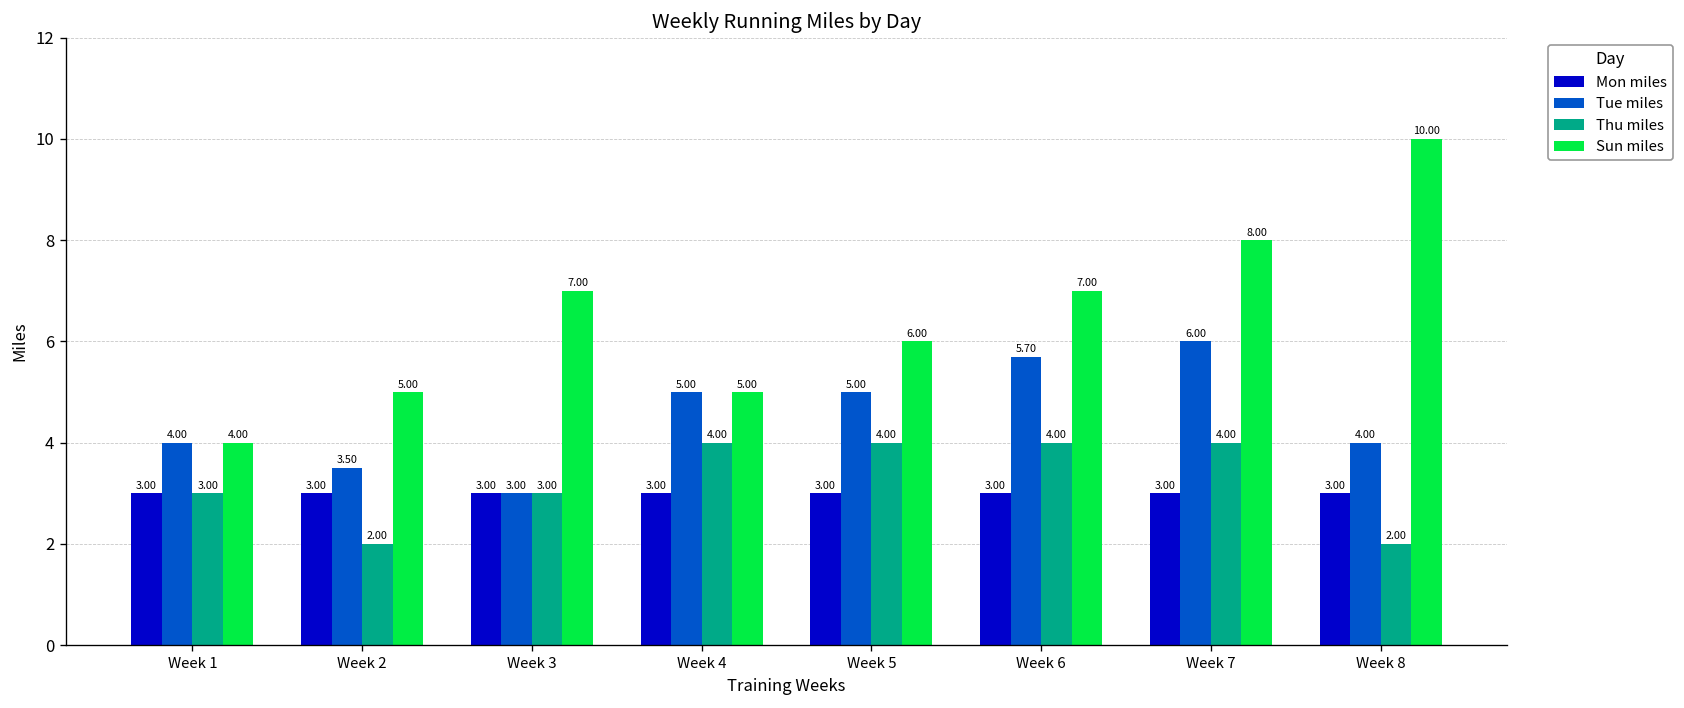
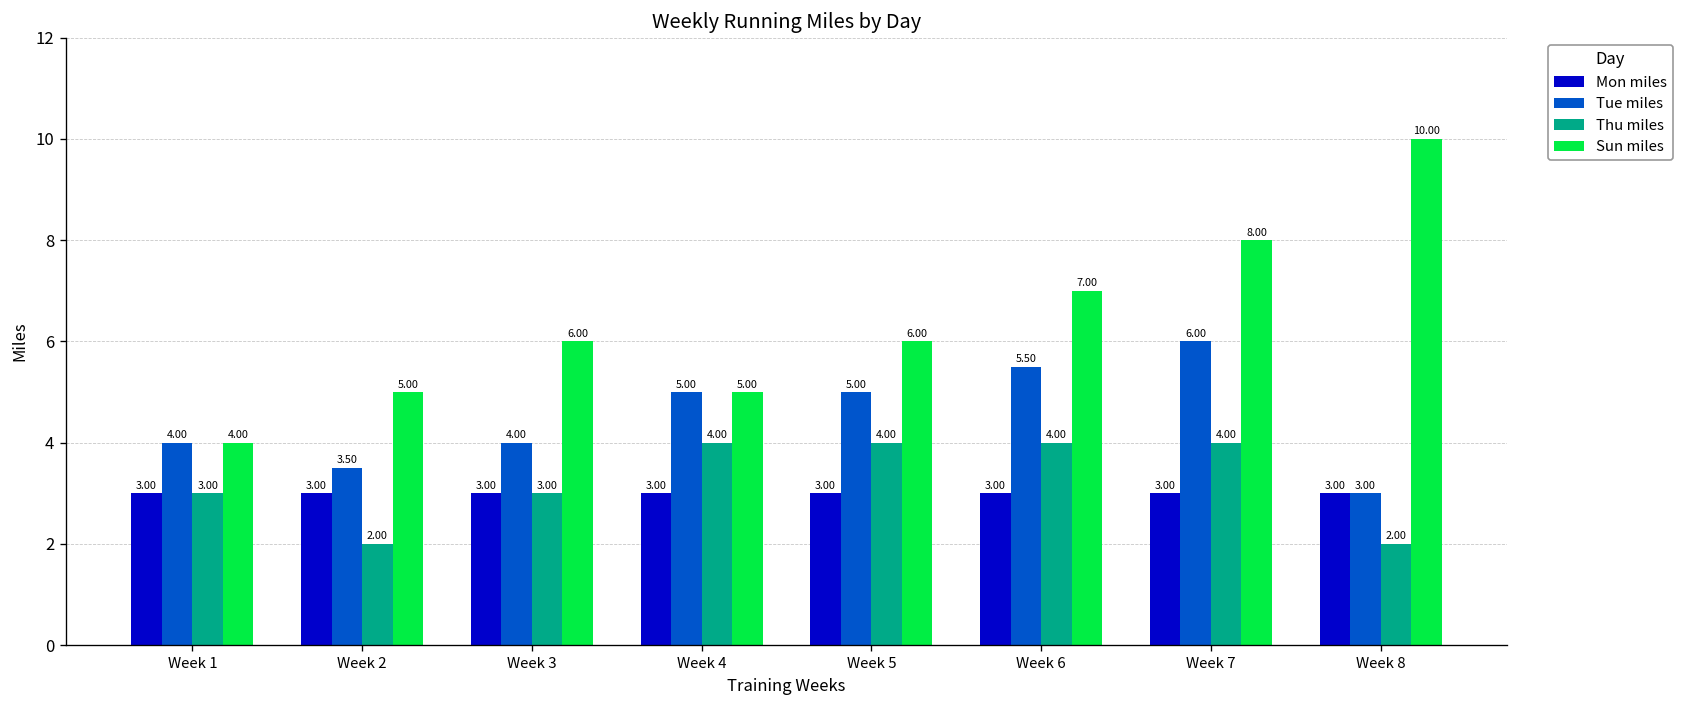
Tue miles, Week 3: 3.00 -> 4.00
Sun miles, Week 3: 7.00 -> 6.00
Tue miles, Week 6: 5.70 -> 5.50
Tue miles, Week 8: 4.00 -> 3.00
